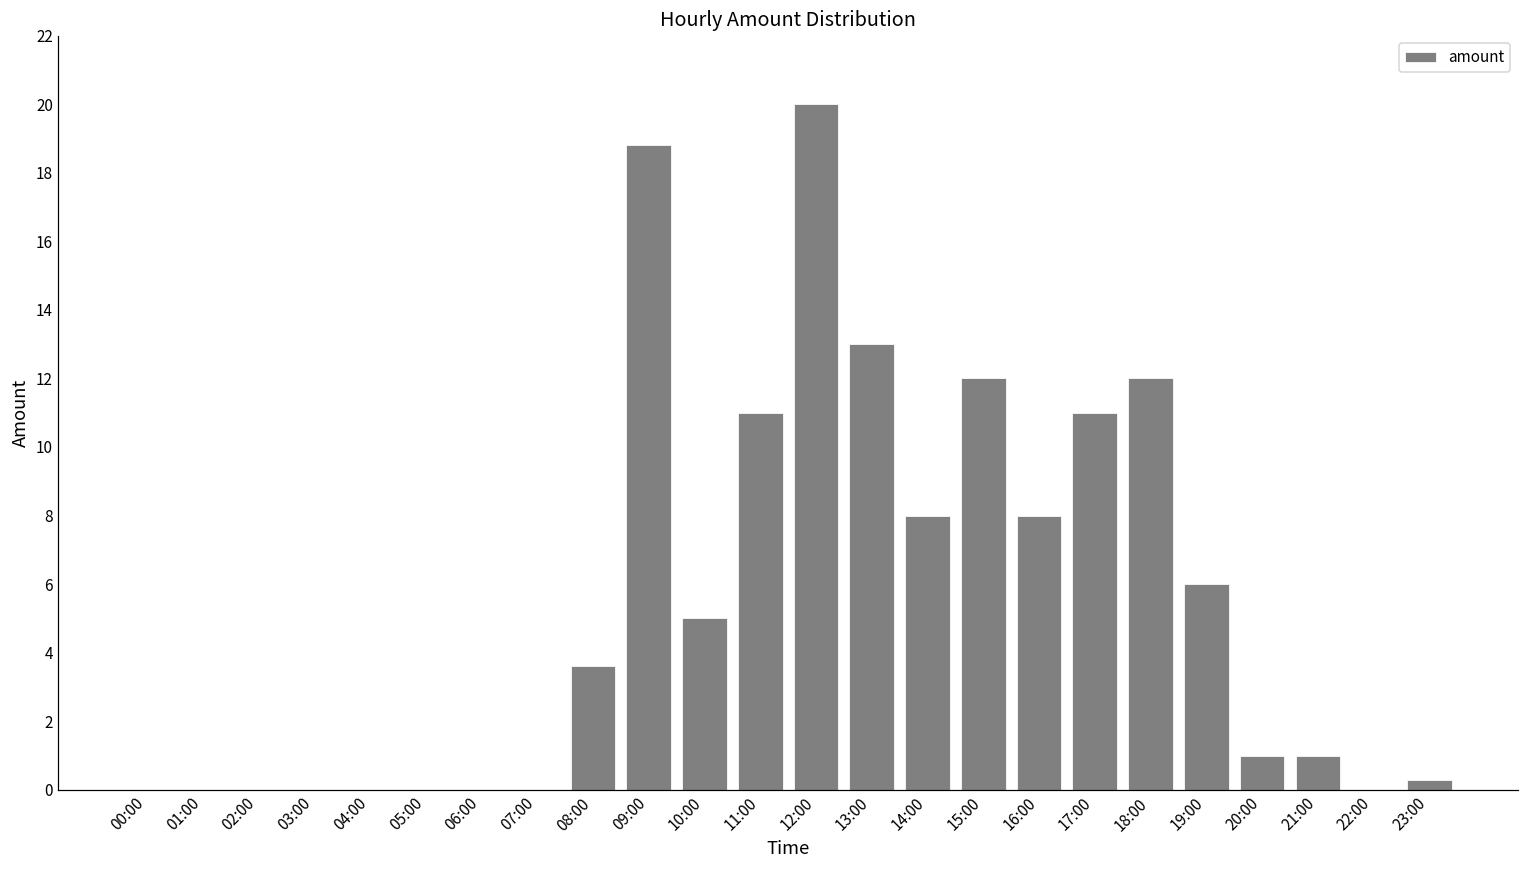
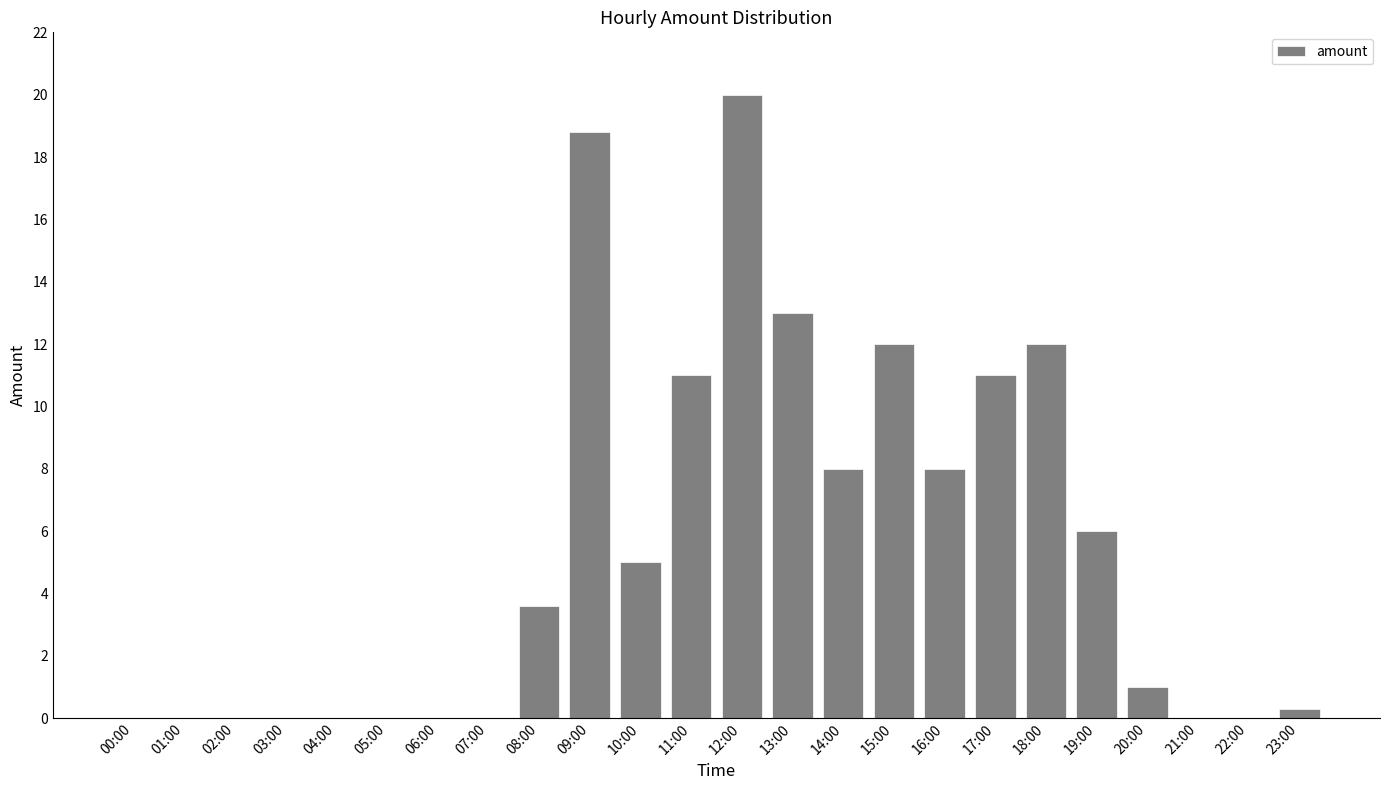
21:00: 1 -> 0
